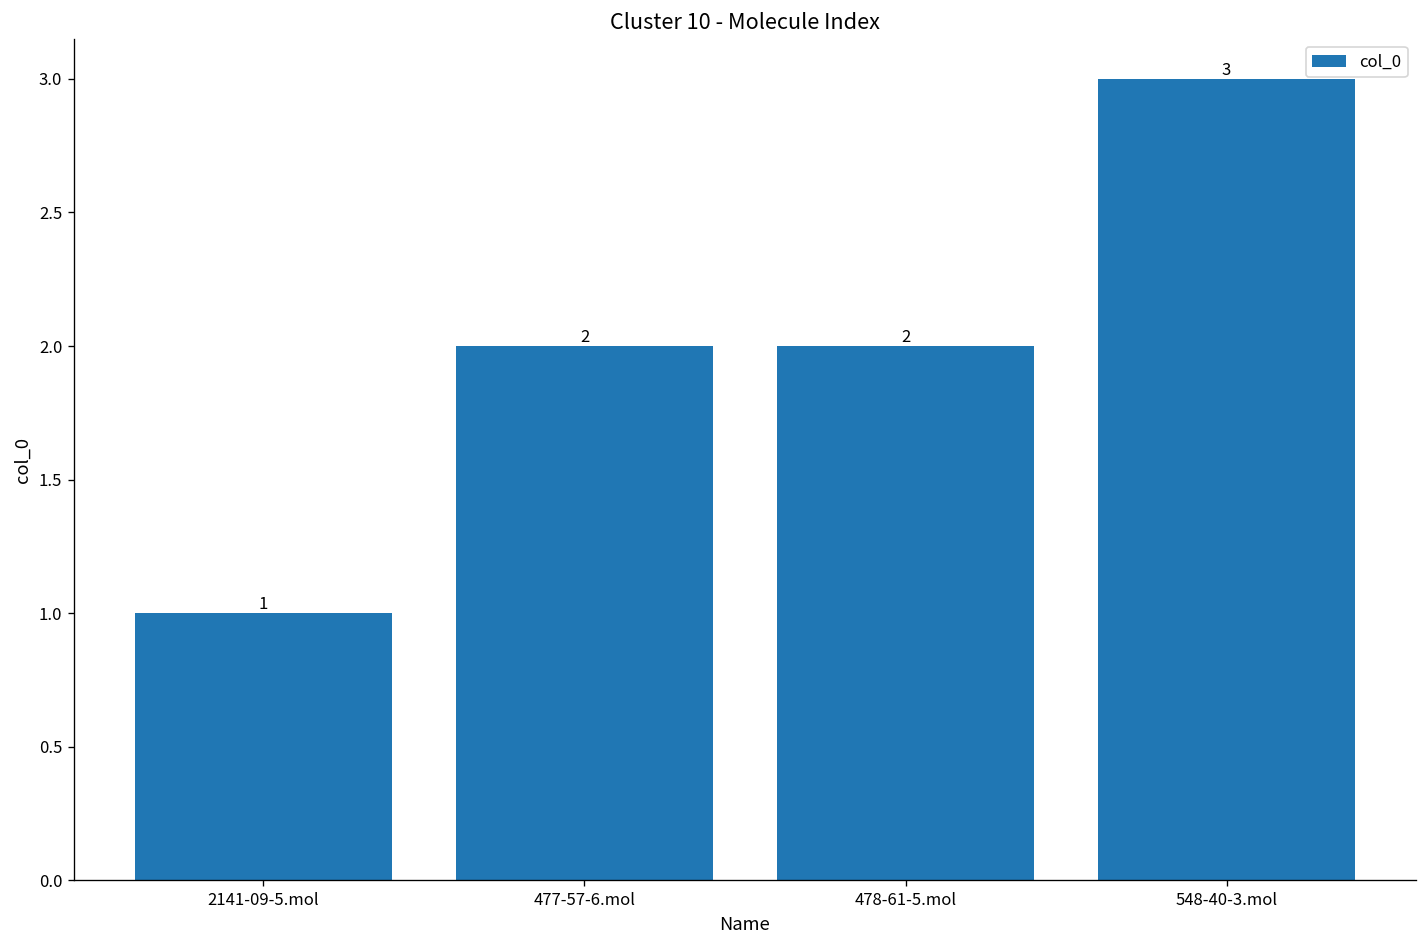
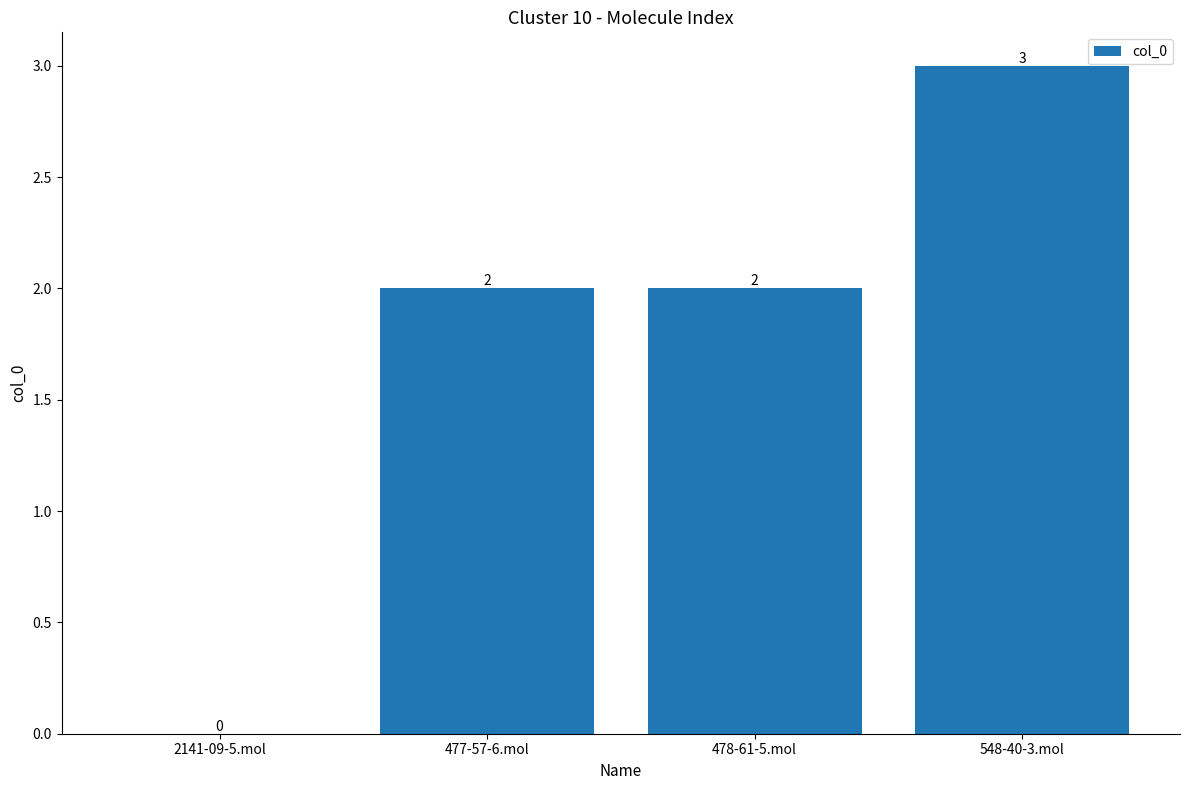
2141-09-5.mol: 1 -> 0
